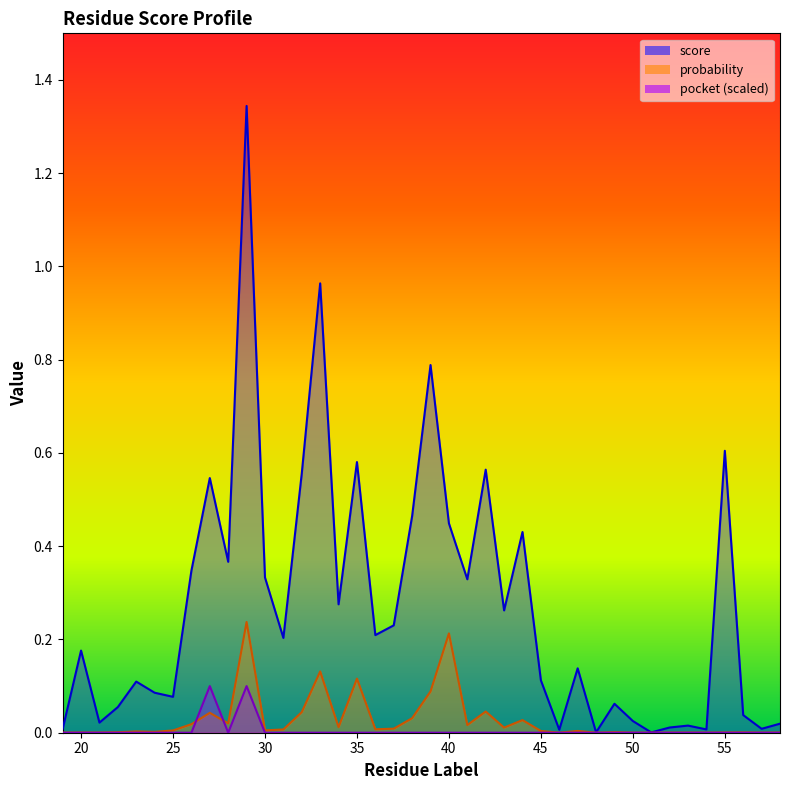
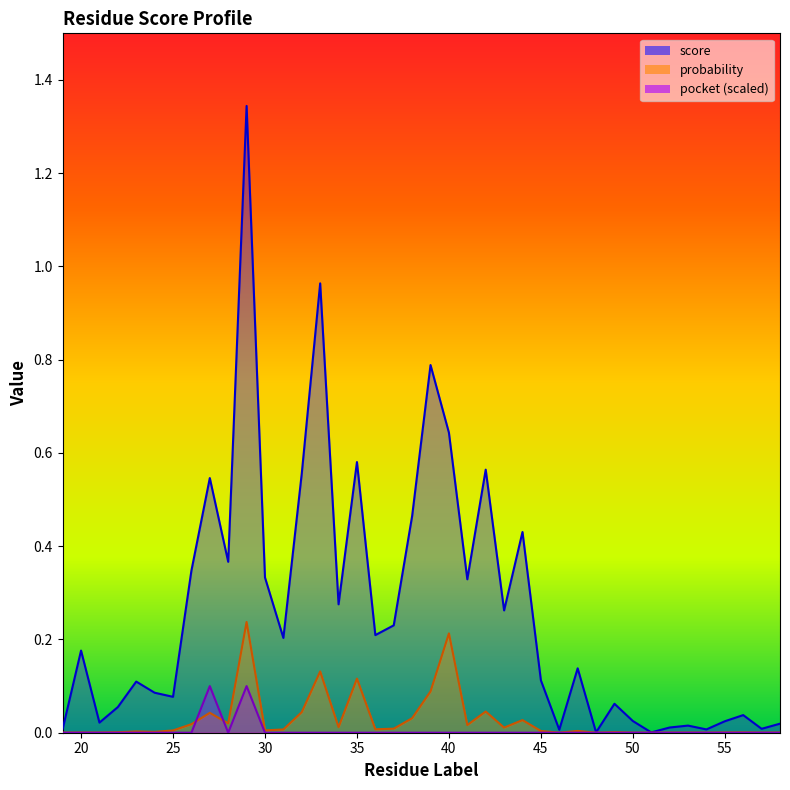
score, 40: 0.45 -> 0.64
score, 55: 0.60 -> 0.02
